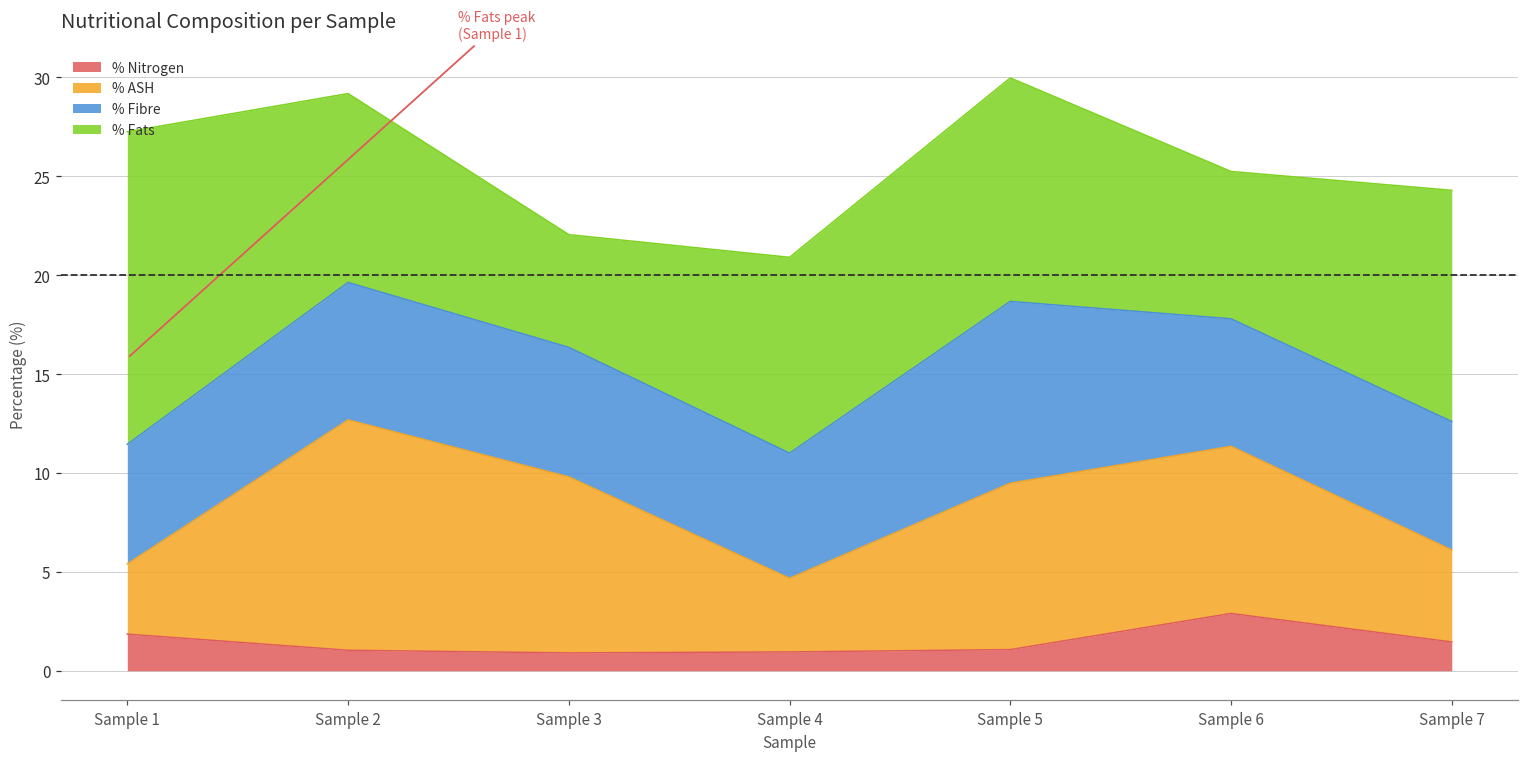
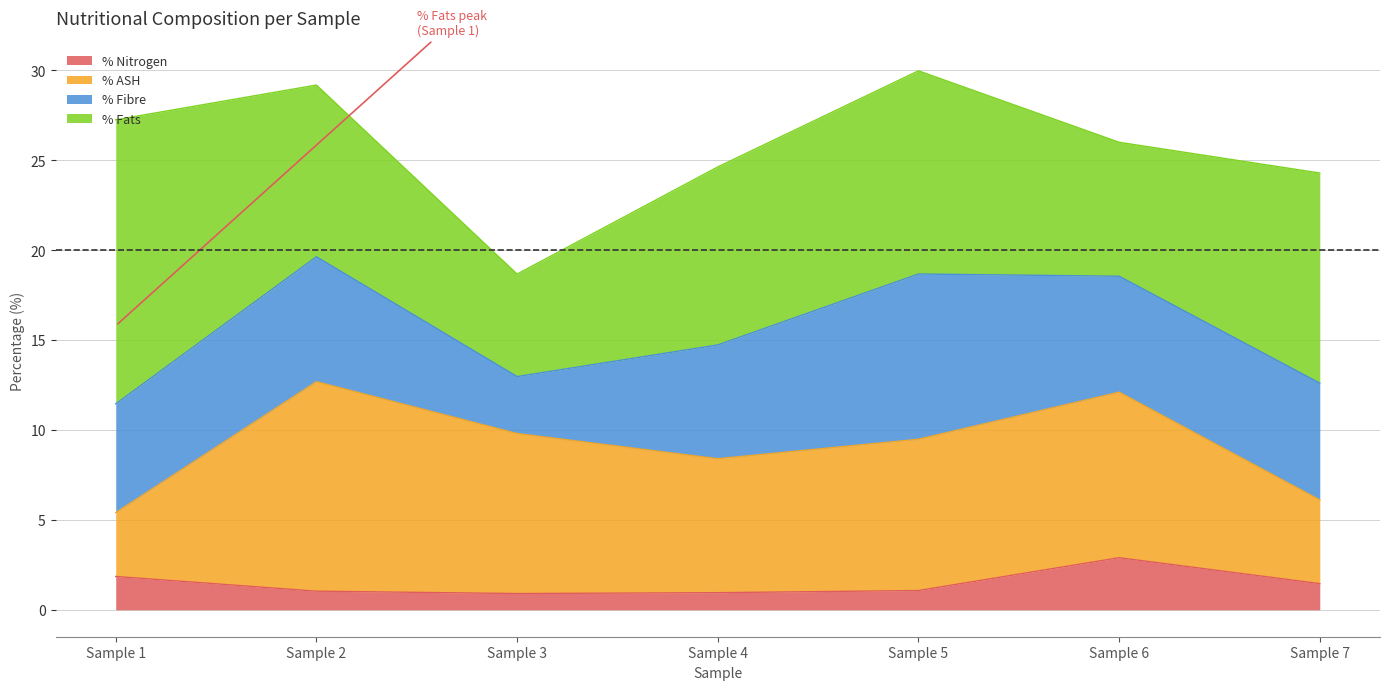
% Fibre, Sample 3: 6.6 -> 3.2
% ASH, Sample 4: 3.7 -> 7.4
% ASH, Sample 6: 8.5 -> 9.2
